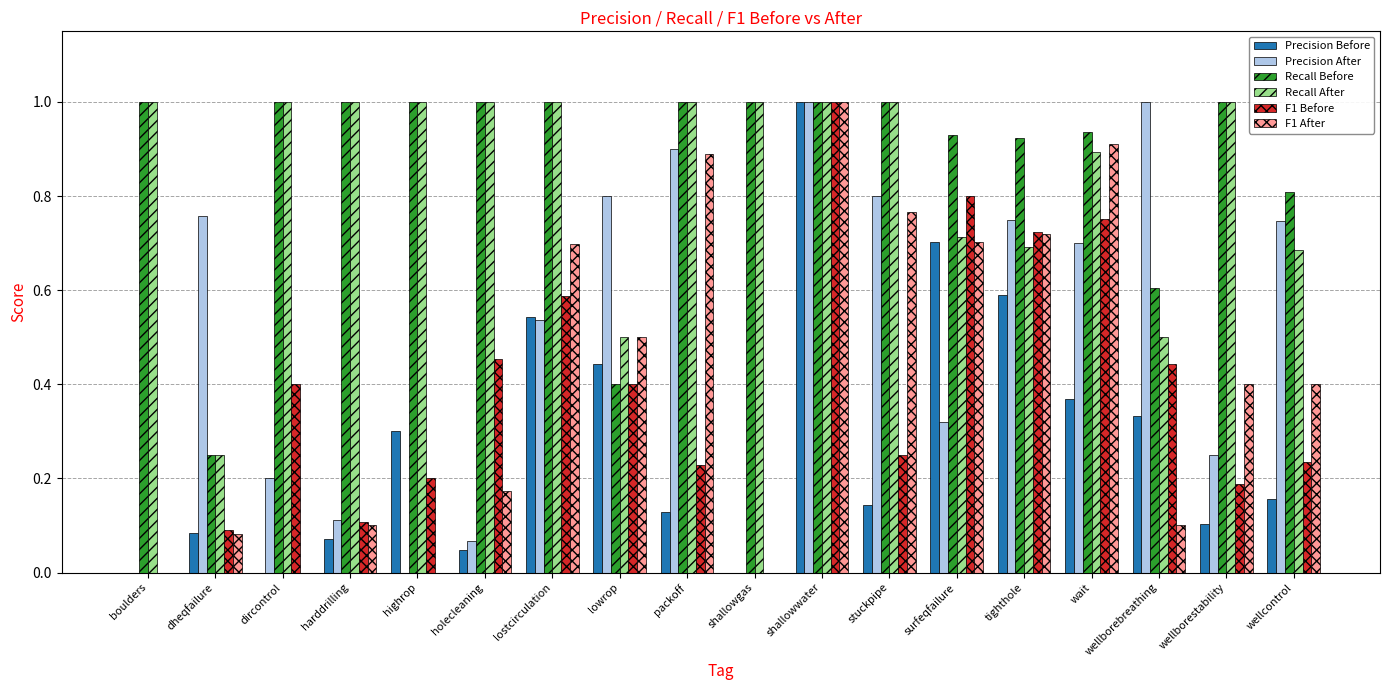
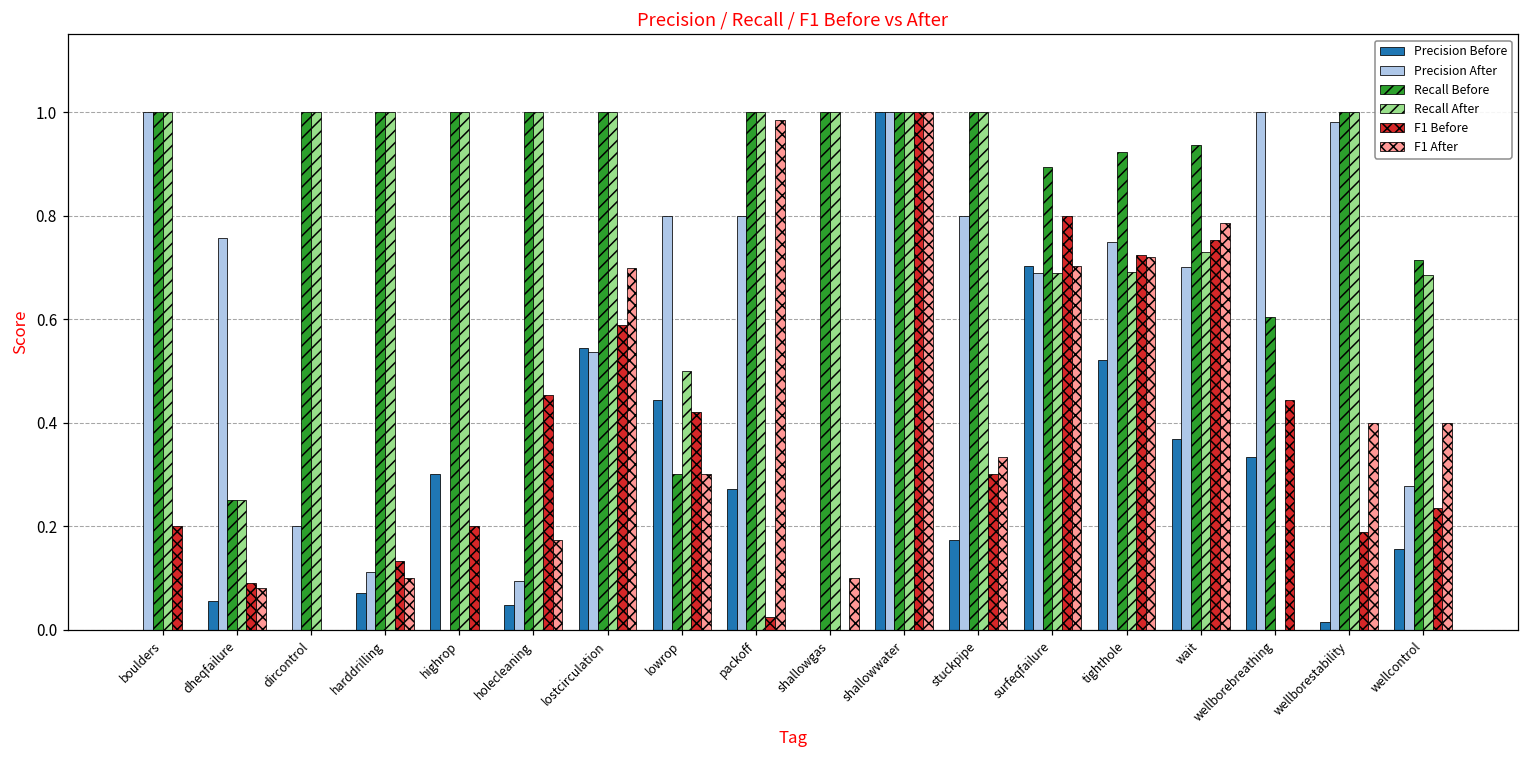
Precision After, boulders: 0 -> 1
F1 Before, boulders: 0.0 -> 0.2
Precision Before, dheqfailure: 0.09 -> 0.06
F1 Before, dircontrol: 0.4 -> 0.0
F1 Before, harddrilling: 0.11 -> 0.13
Precision After, holecleaning: 0.07 -> 0.10
Recall Before, lowrop: 0.4 -> 0.3
F1 Before, lowrop: 0.40 -> 0.42
F1 After, lowrop: 0.5 -> 0.3
Precision Before, packoff: 0.13 -> 0.27
Precision After, packoff: 0.9 -> 0.8
F1 Before, packoff: 0.23 -> 0.02
F1 After, packoff: 0.89 -> 0.99
F1 After, shallowgas: 0.0 -> 0.1
Precision Before, stuckpipe: 0.14 -> 0.17
F1 Before, stuckpipe: 0.25 -> 0.30
F1 After, stuckpipe: 0.77 -> 0.33
Precision After, surfeqfailure: 0.32 -> 0.69
Recall Before, surfeqfailure: 0.93 -> 0.89
Recall After, surfeqfailure: 0.71 -> 0.69
Precision Before, tighthole: 0.59 -> 0.52
Recall After, wait: 0.89 -> 0.73
F1 After, wait: 0.91 -> 0.79
Recall After, wellborebreathing: 0.5 -> 0.0
F1 After, wellborebreathing: 0.1 -> 0.0
Precision Before, wellborestability: 0.10 -> 0.02
Precision After, wellborestability: 0.25 -> 0.98
Precision After, wellcontrol: 0.75 -> 0.28
Recall Before, wellcontrol: 0.81 -> 0.71
